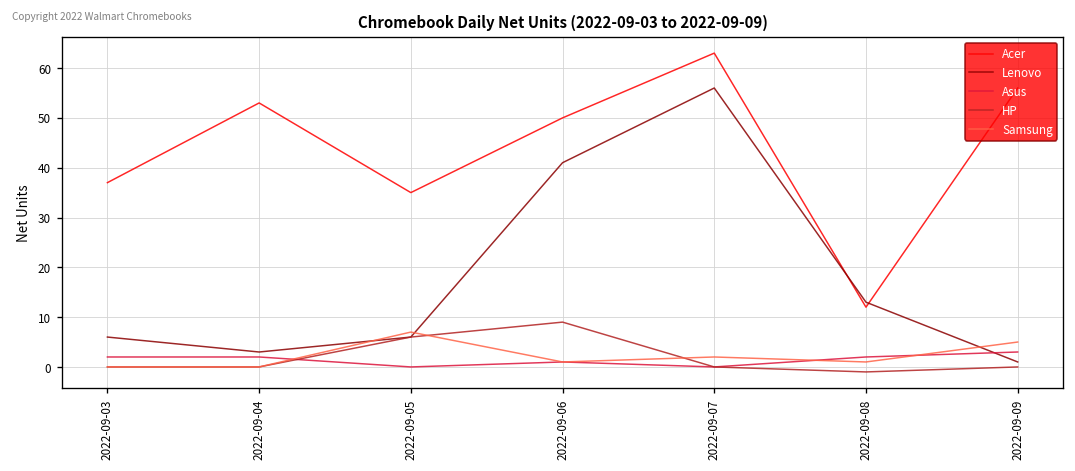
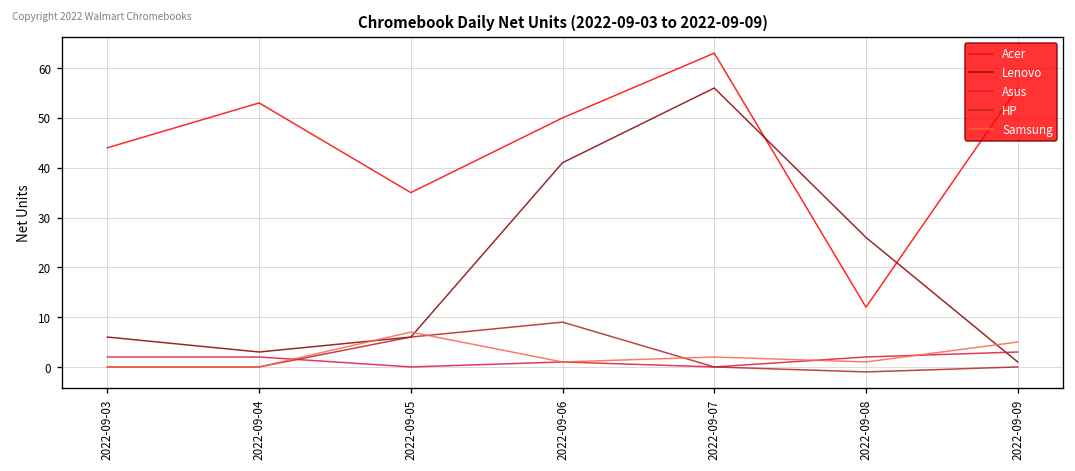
Acer, 2022-09-03: 37 -> 44
Lenovo, 2022-09-08: 13 -> 26
